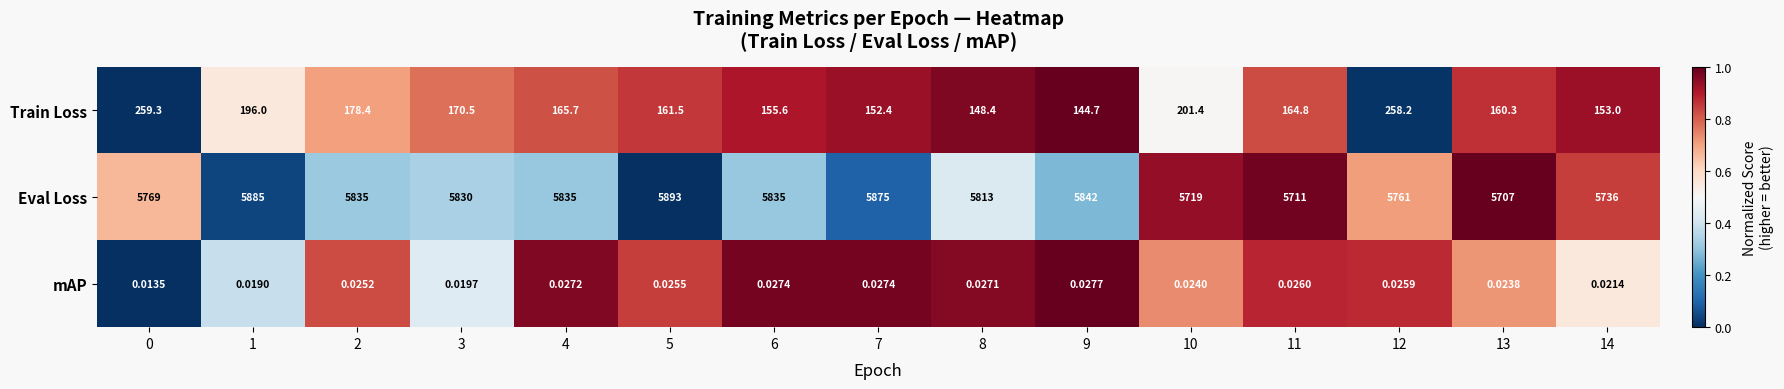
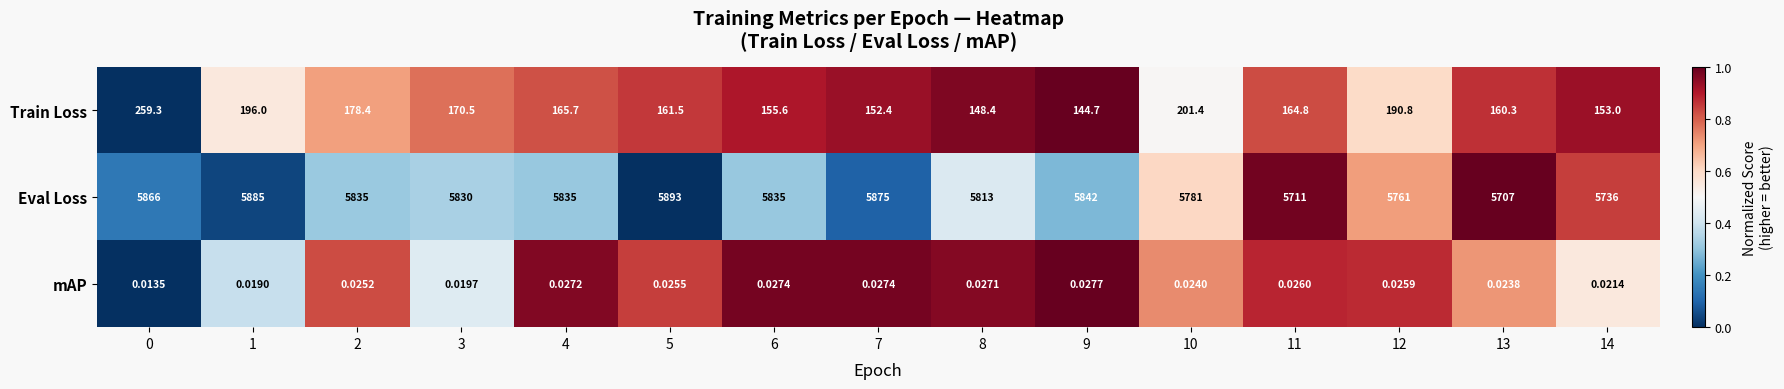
Train Loss, 12: 258.2 -> 190.8
Eval Loss, 0: 5769 -> 5866
Eval Loss, 10: 5719 -> 5781
